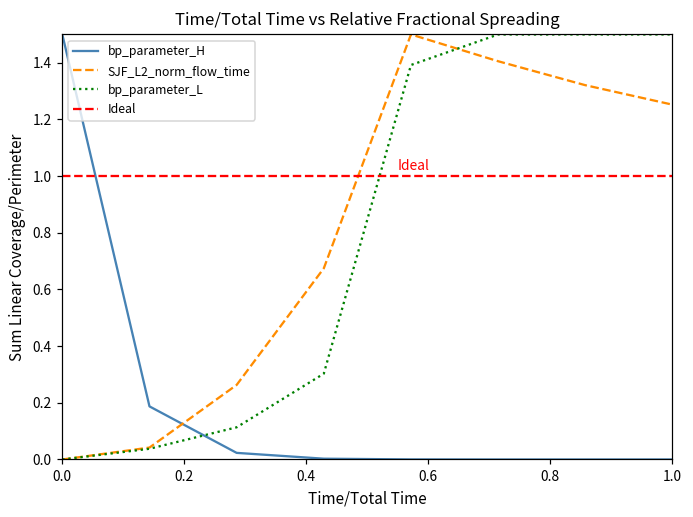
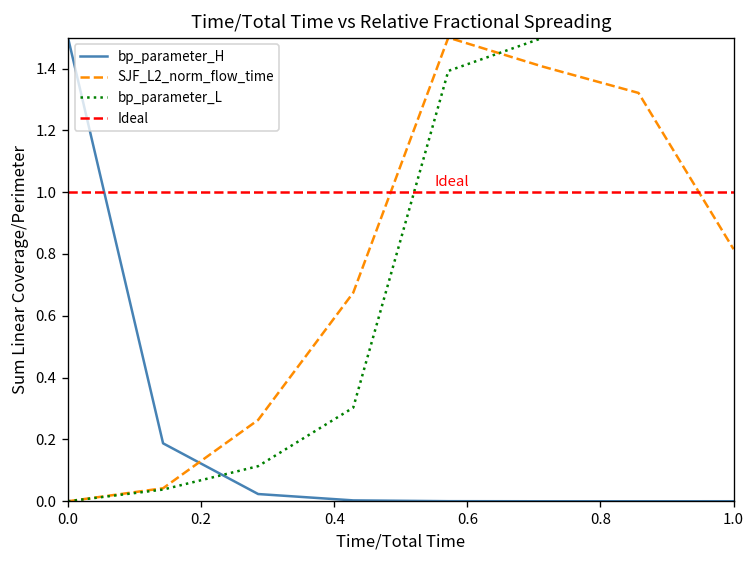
SJF_L2_norm_flow_time, 1.0: 1.25 -> 0.82
